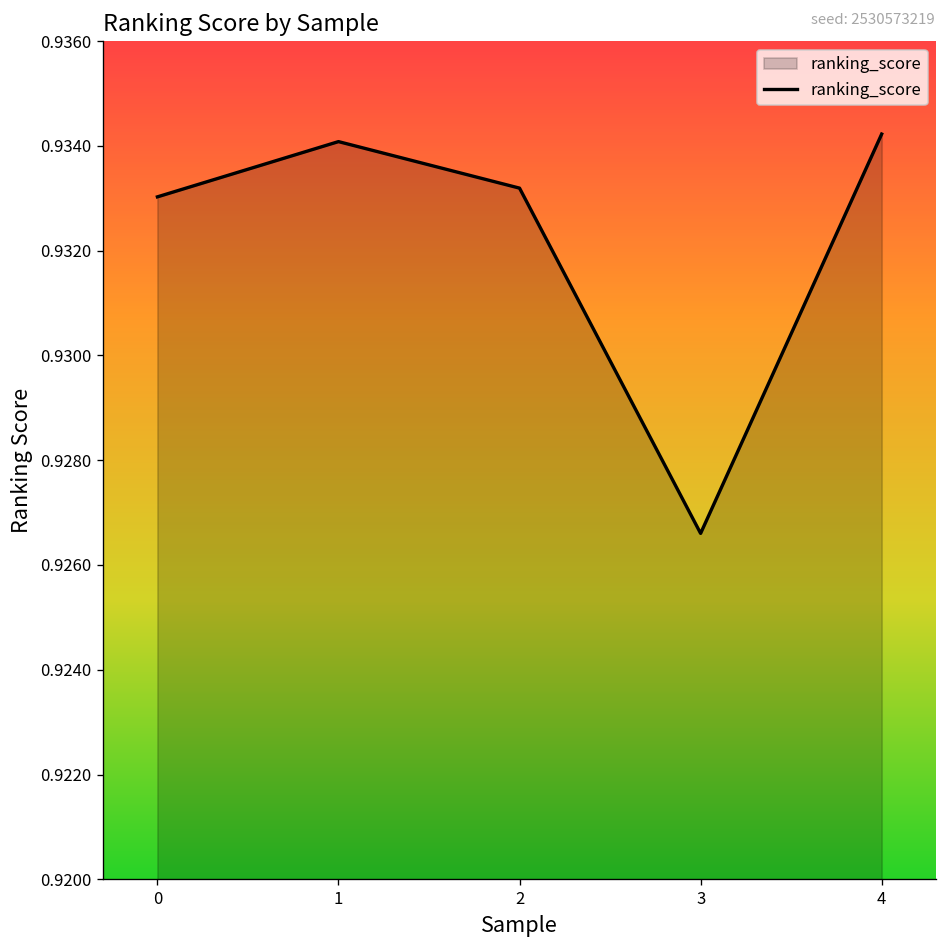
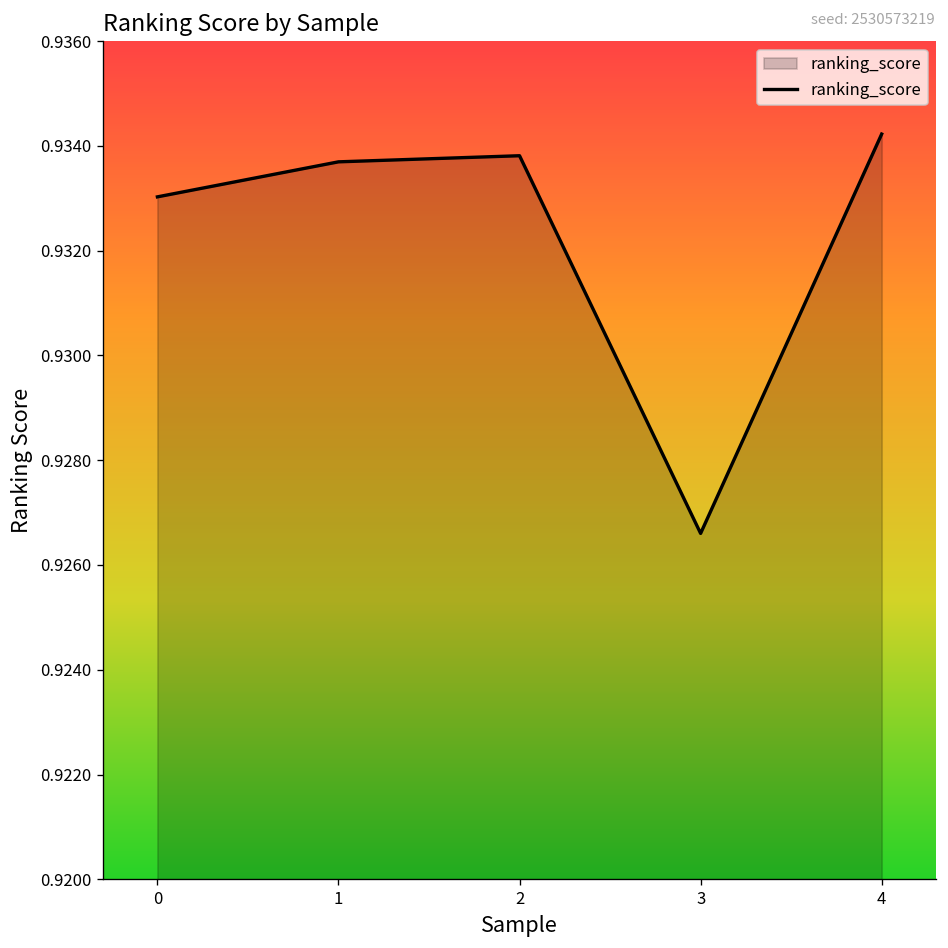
1: 0.9341 -> 0.9337
2: 0.9332 -> 0.9338
